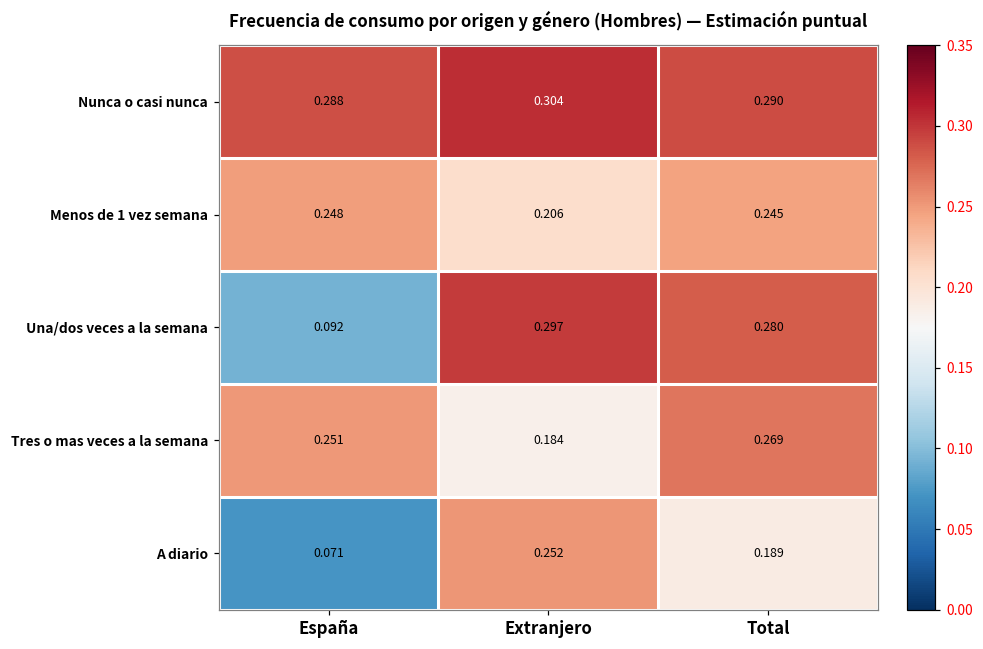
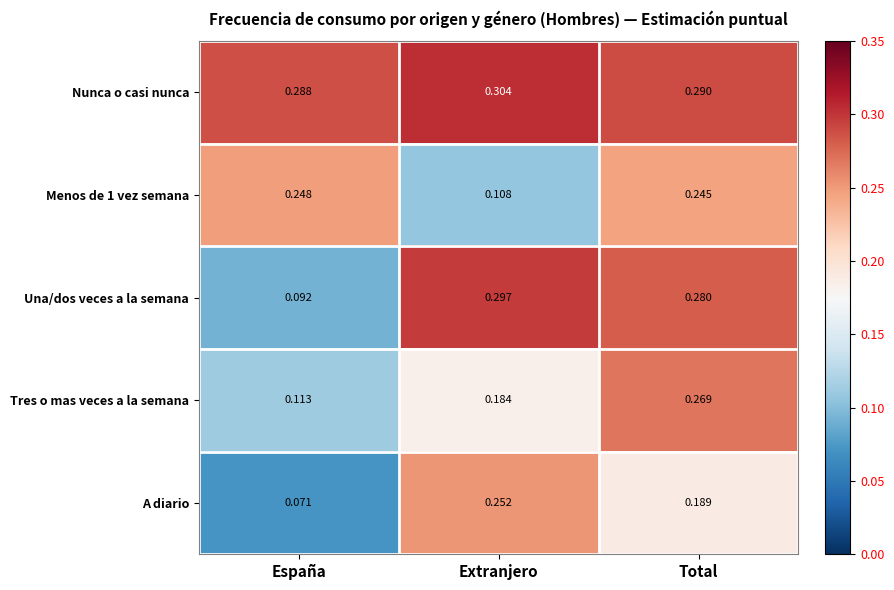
Menos de 1 vez semana, Extranjero: 0.206 -> 0.108
Tres o mas veces a la semana, España: 0.251 -> 0.113
